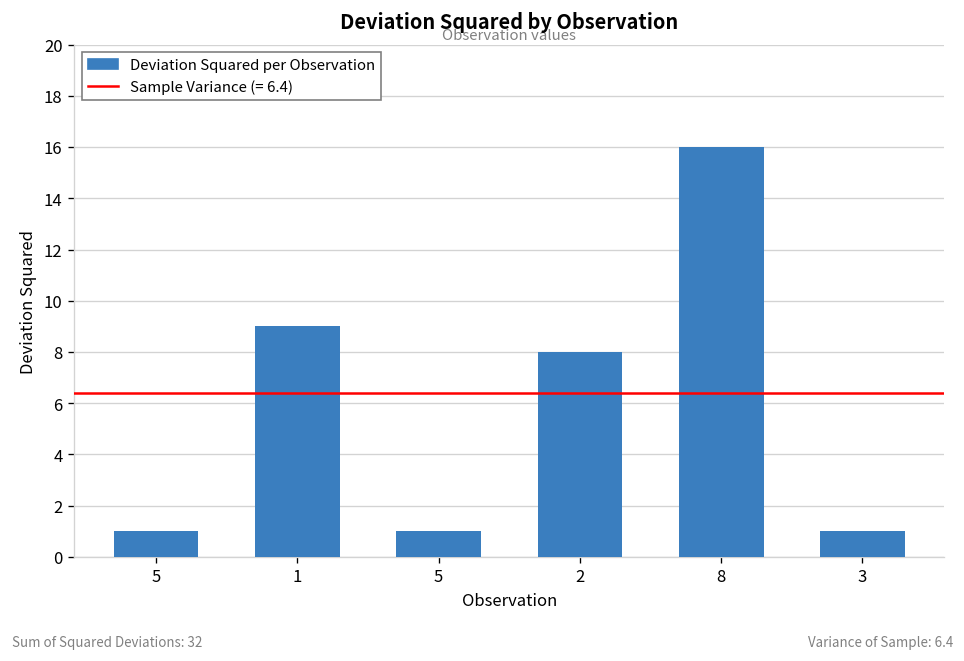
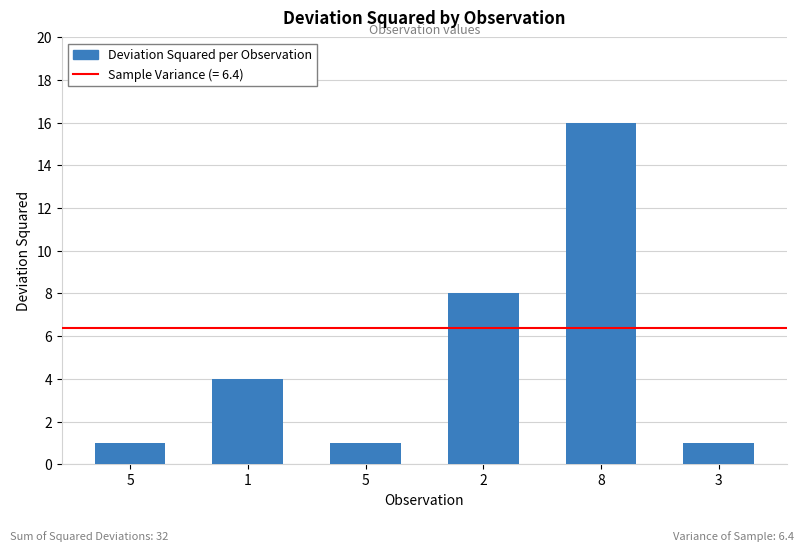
1: 9 -> 4
